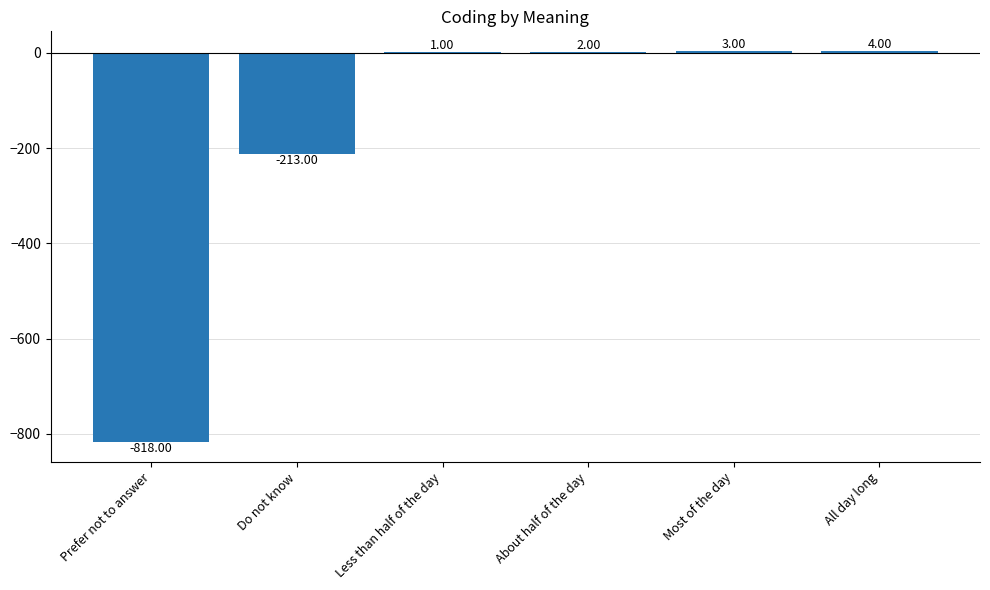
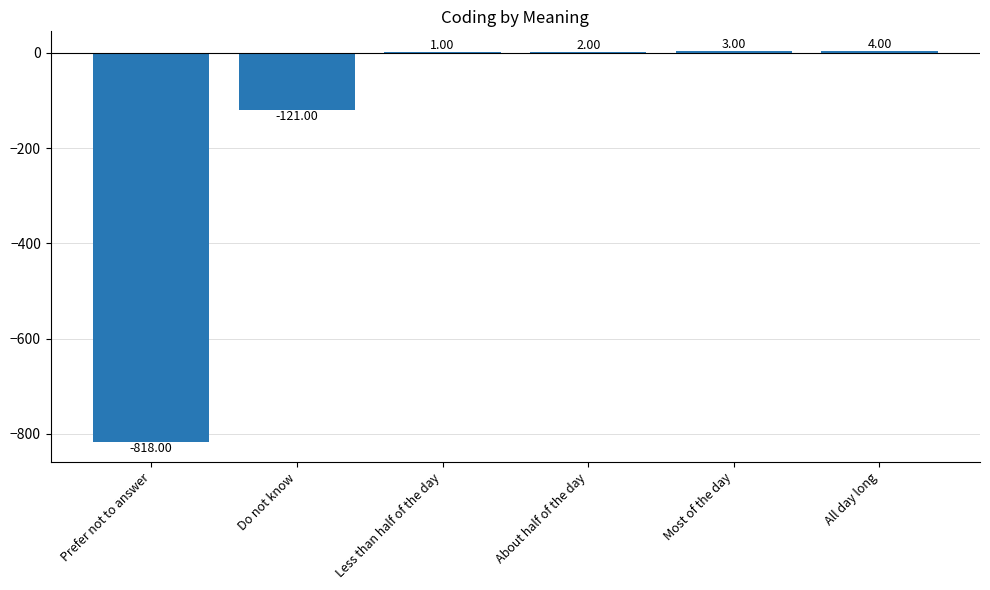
Do not know: -213.00 -> -121.00
